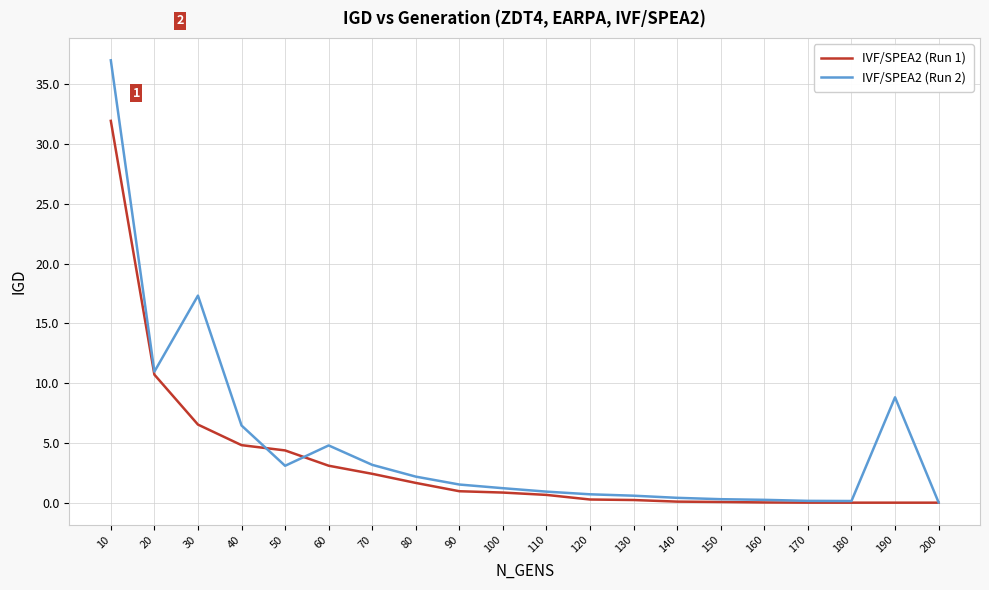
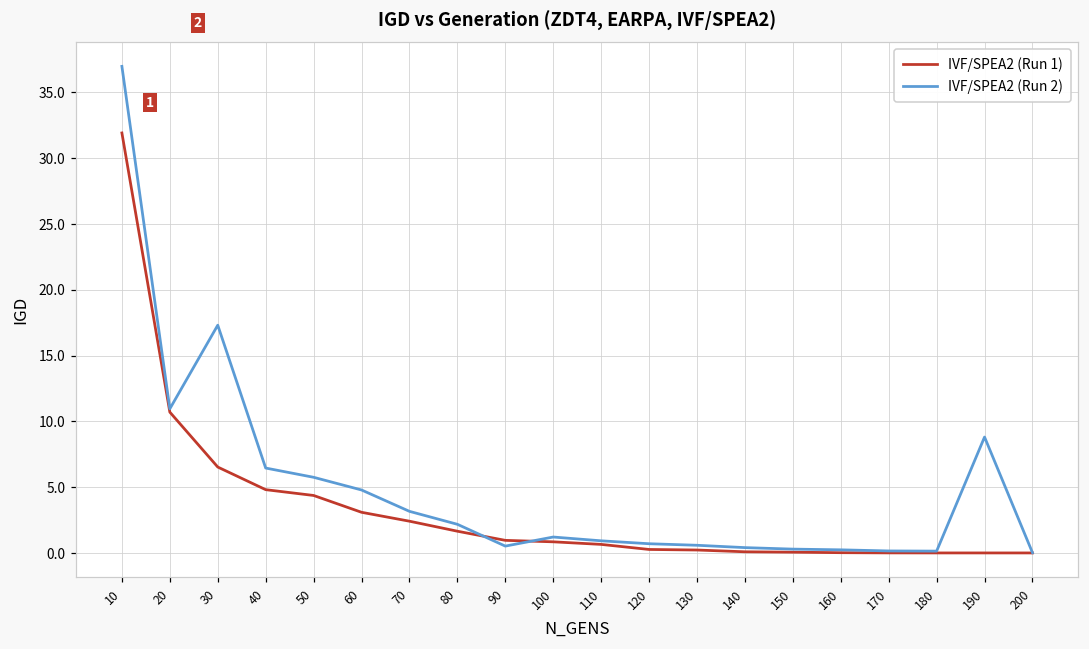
IVF/SPEA2 (Run 2), 50: 3.1 -> 5.8
IVF/SPEA2 (Run 2), 90: 1.5 -> 0.5
